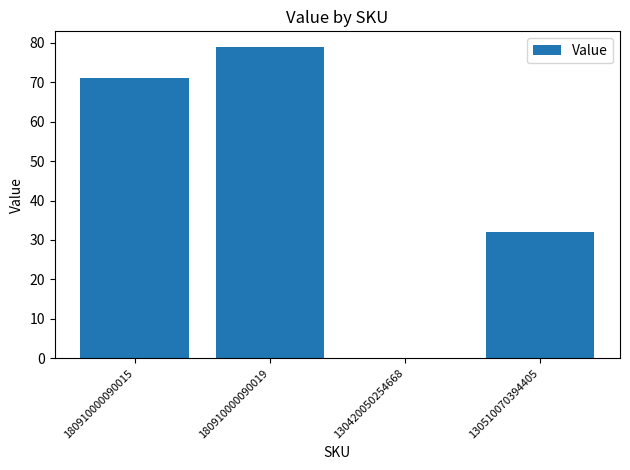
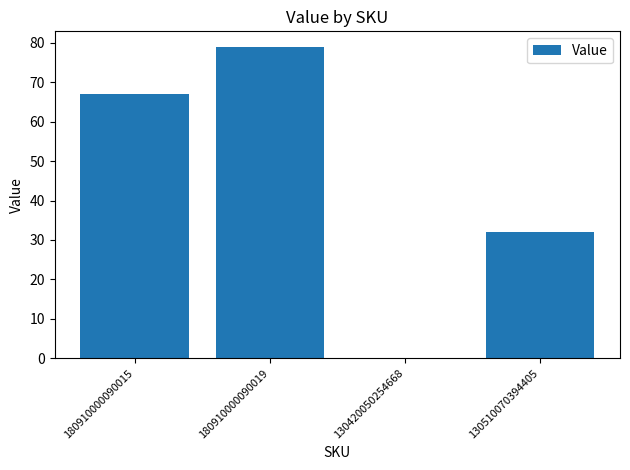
180910000090015: 71 -> 67
